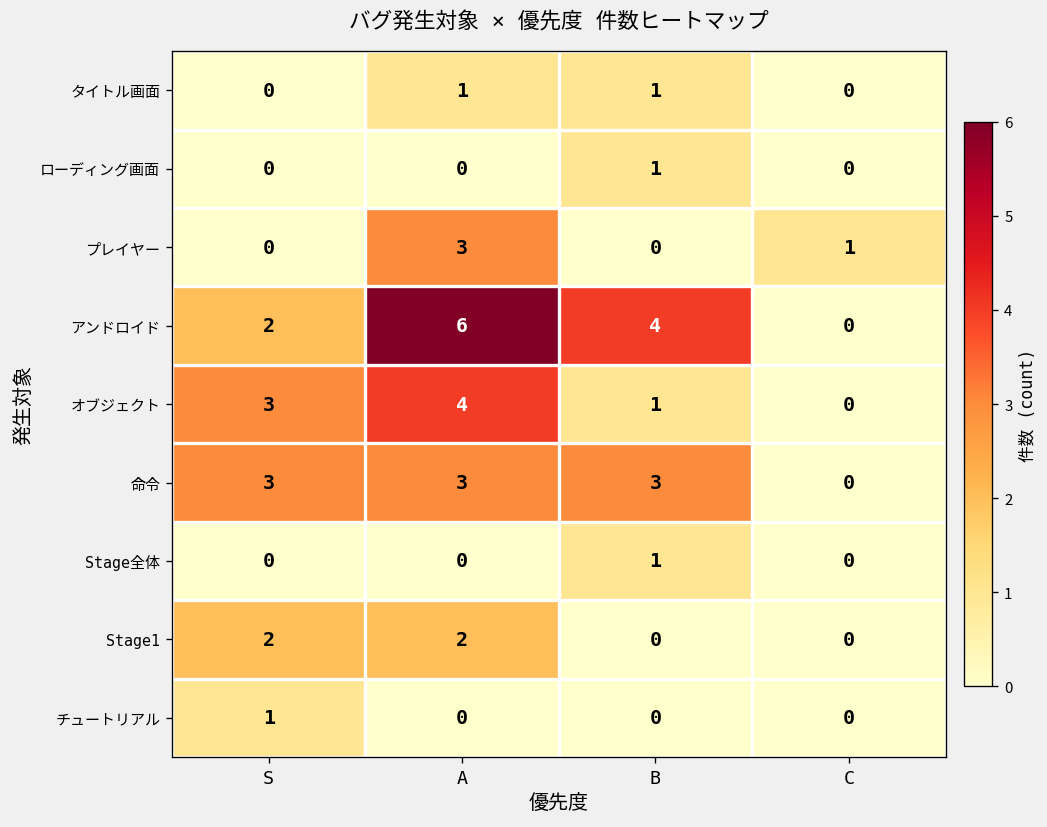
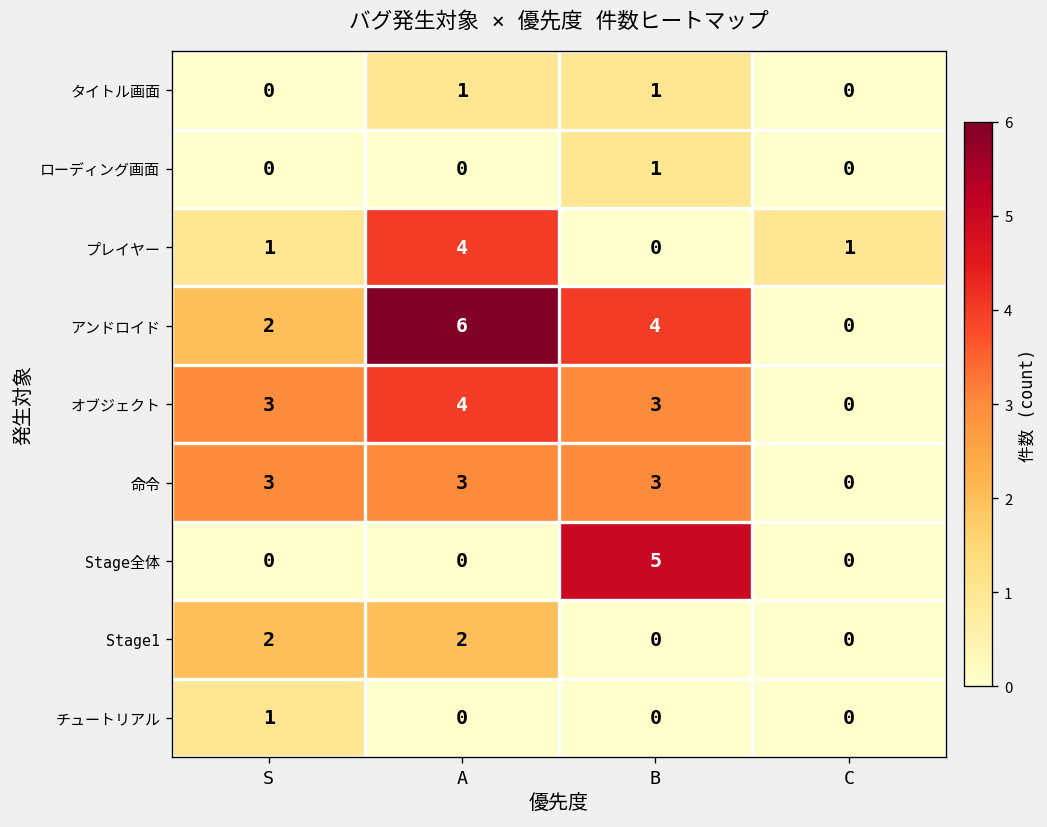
プレイヤー, S: 0 -> 1
プレイヤー, A: 3 -> 4
オブジェクト, B: 1 -> 3
Stage全体, B: 1 -> 5
